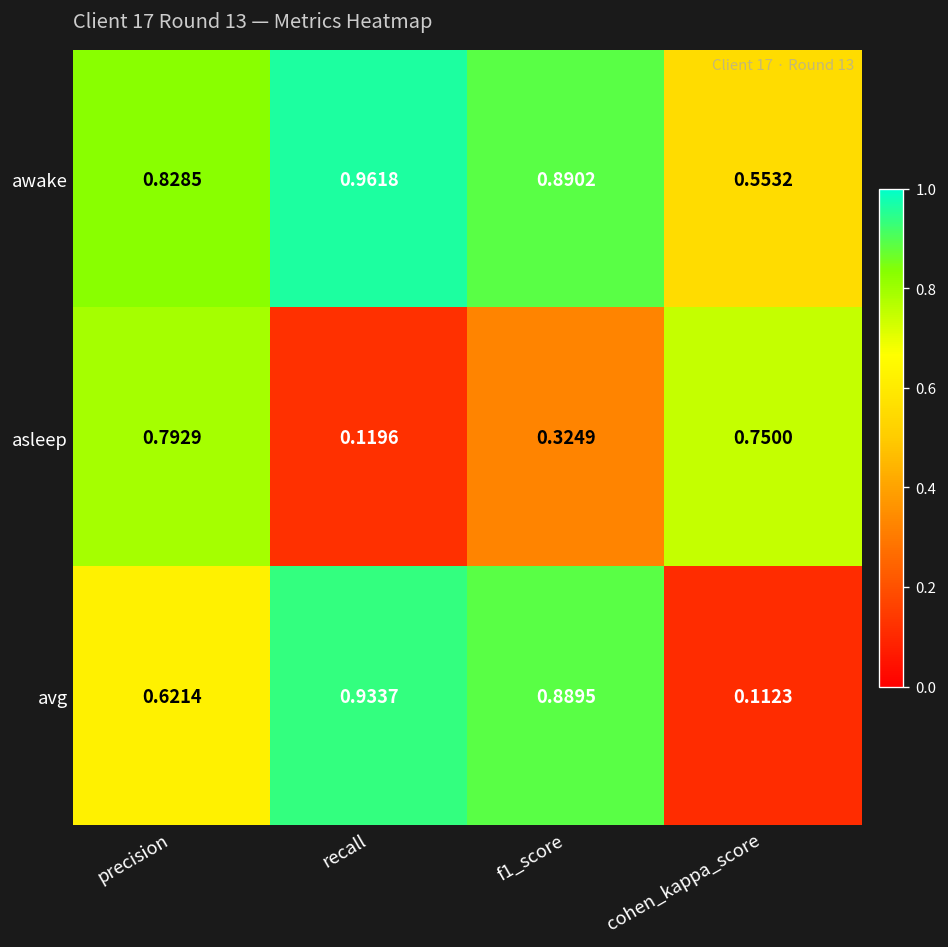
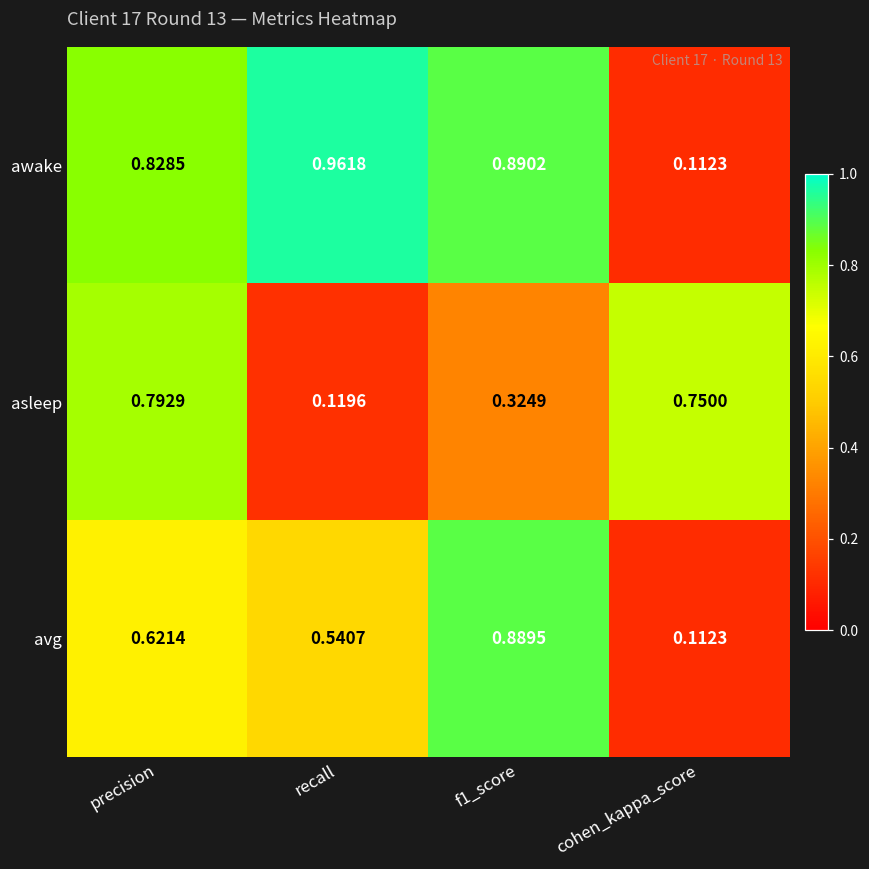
awake, cohen_kappa_score: 0.5532 -> 0.1123
avg, recall: 0.9337 -> 0.5407
